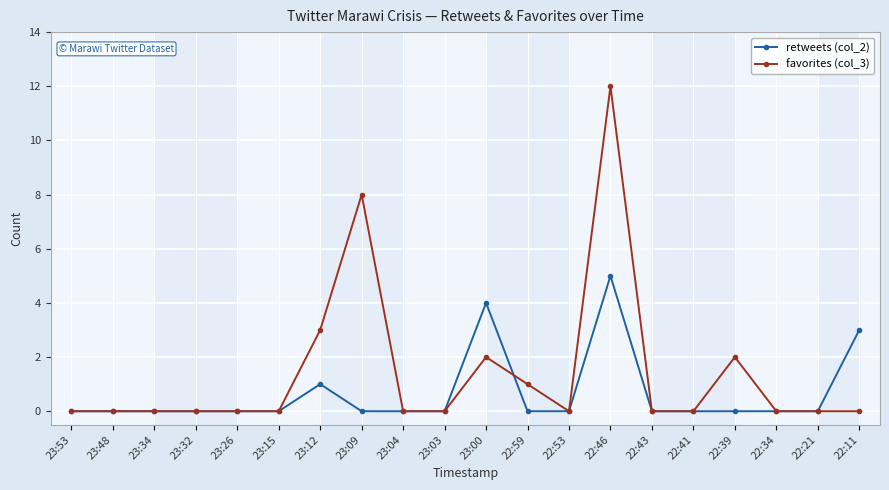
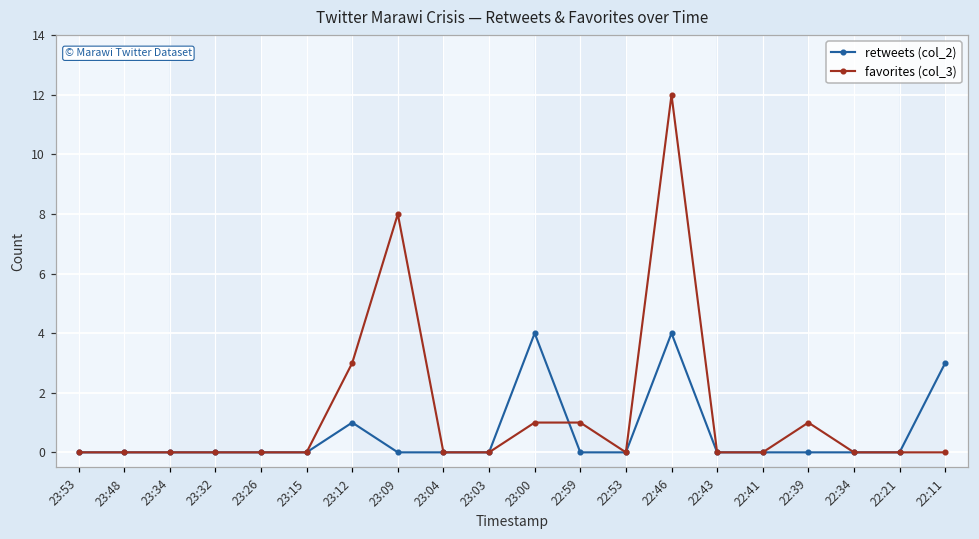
favorites (col_3), 23:00: 2 -> 1
retweets (col_2), 22:46: 5 -> 4
favorites (col_3), 22:39: 2 -> 1
